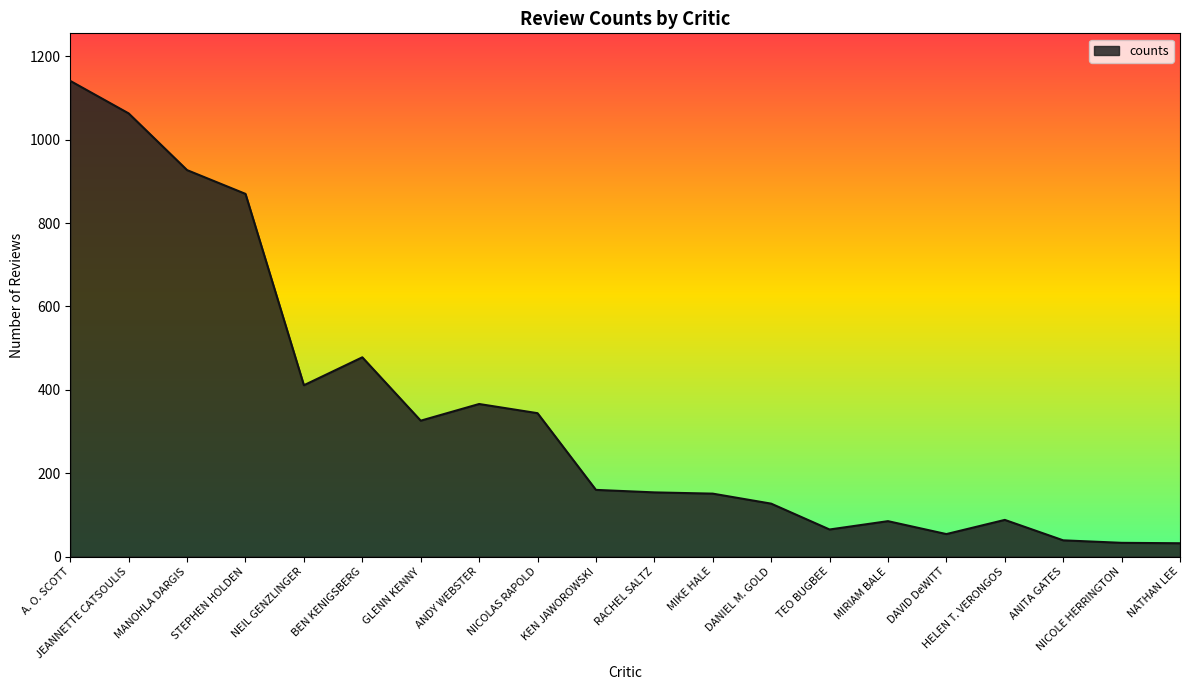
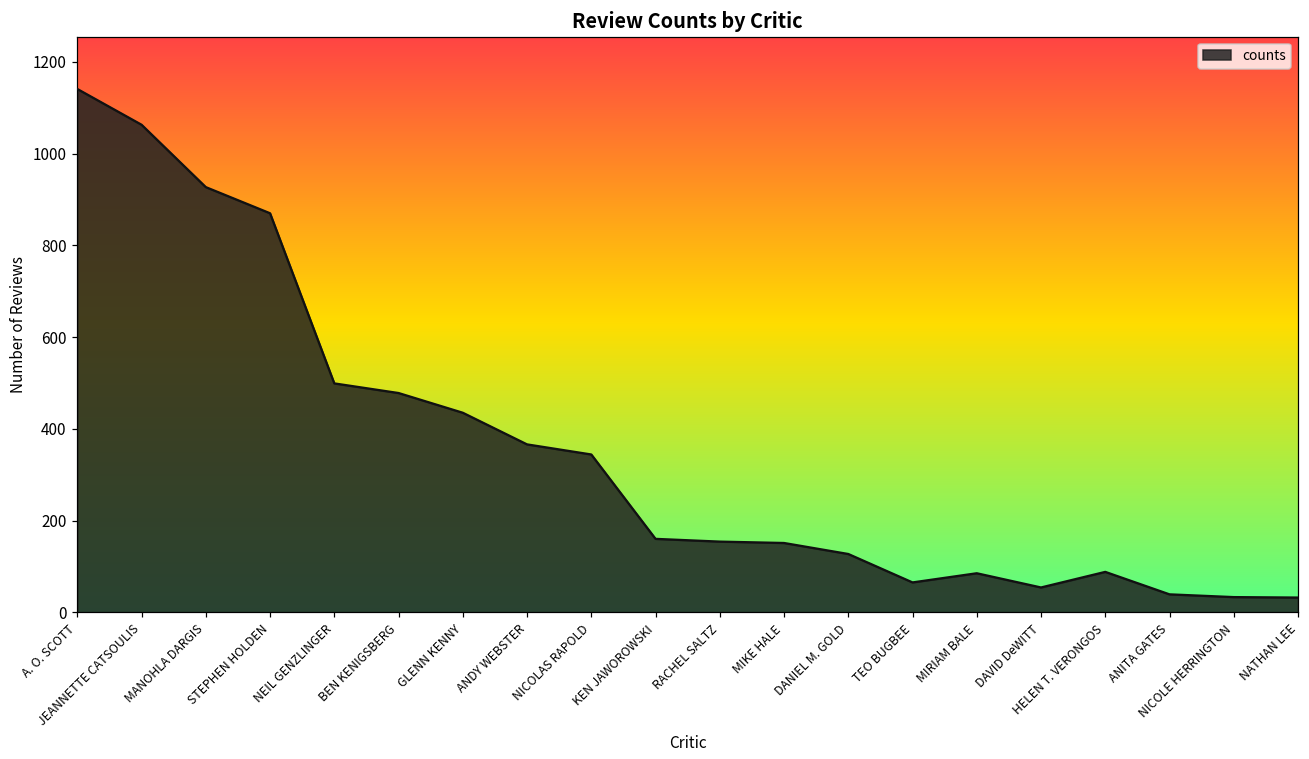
NEIL GENZLINGER: 410 -> 500
GLENN KENNY: 330 -> 440
